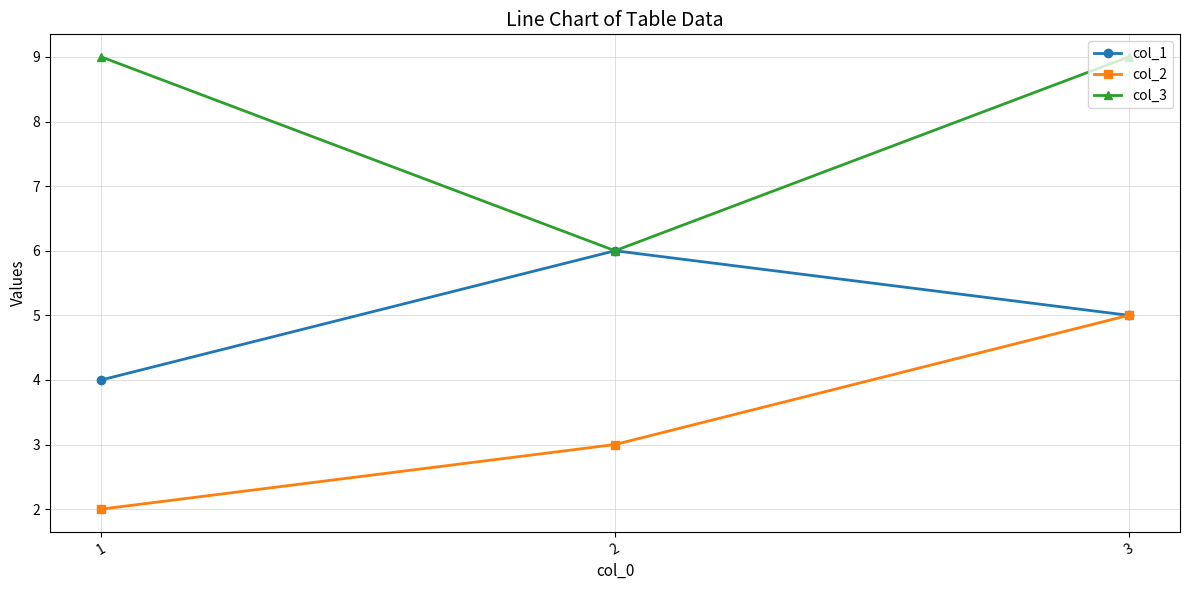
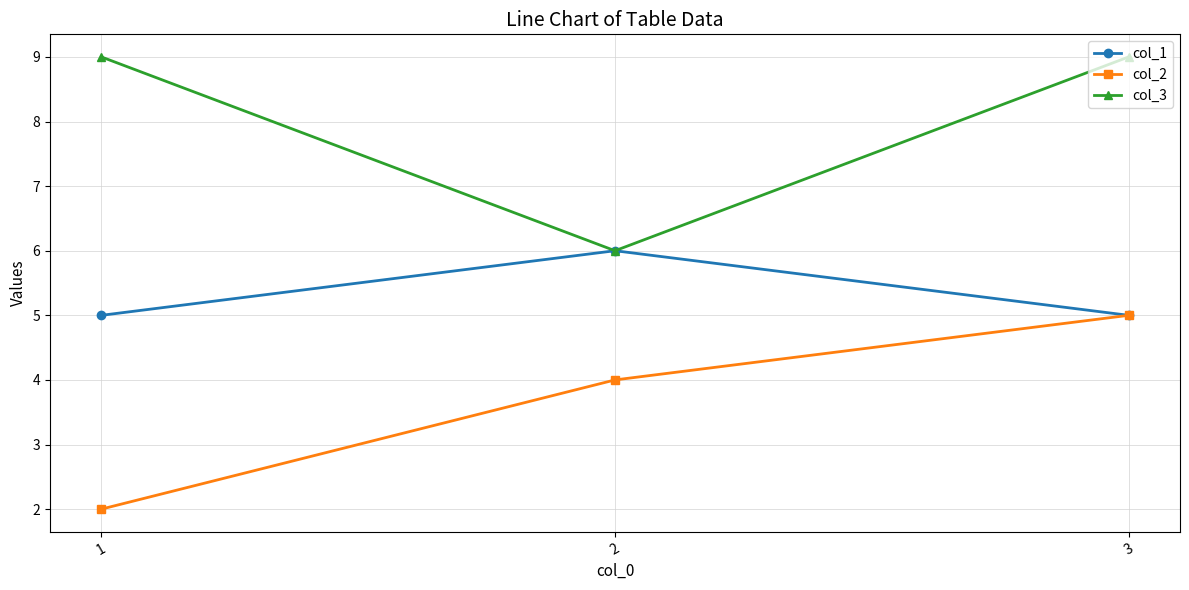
col_1, 1: 4 -> 5
col_2, 2: 3 -> 4
